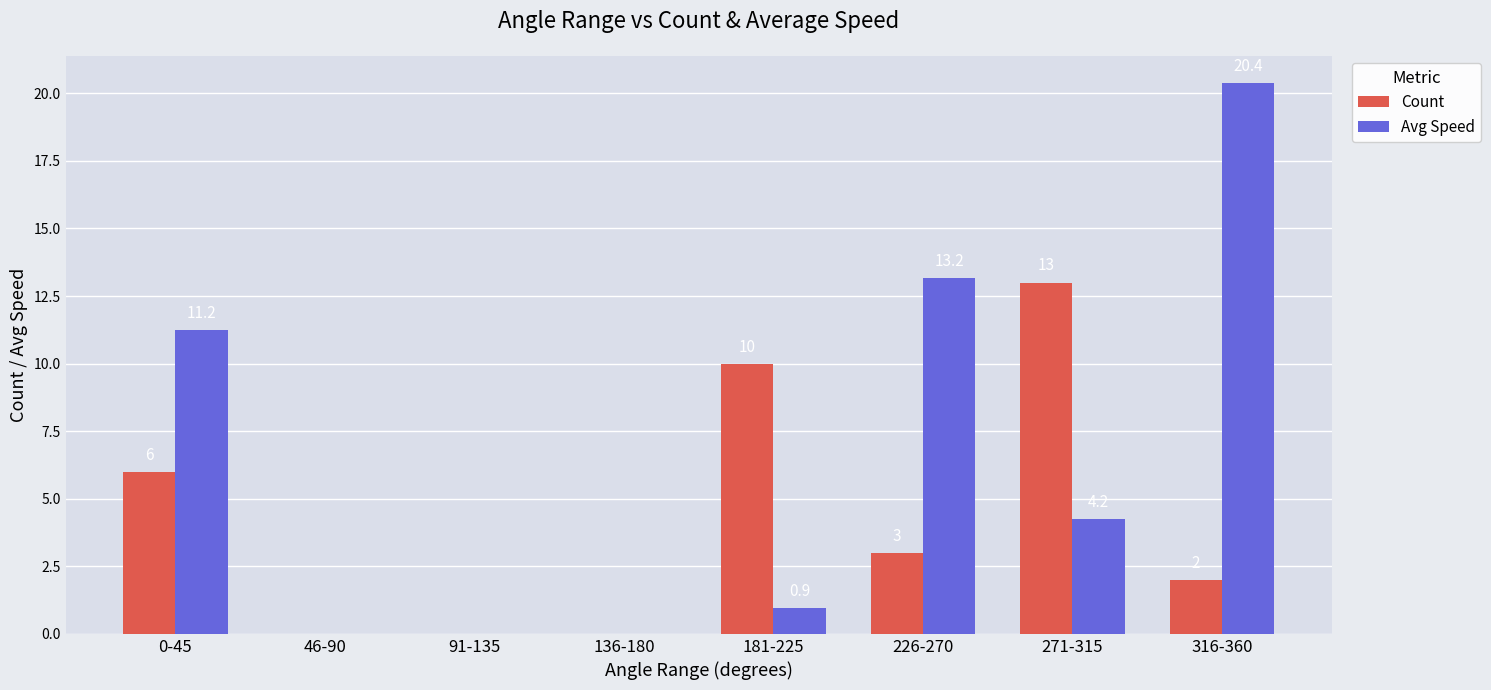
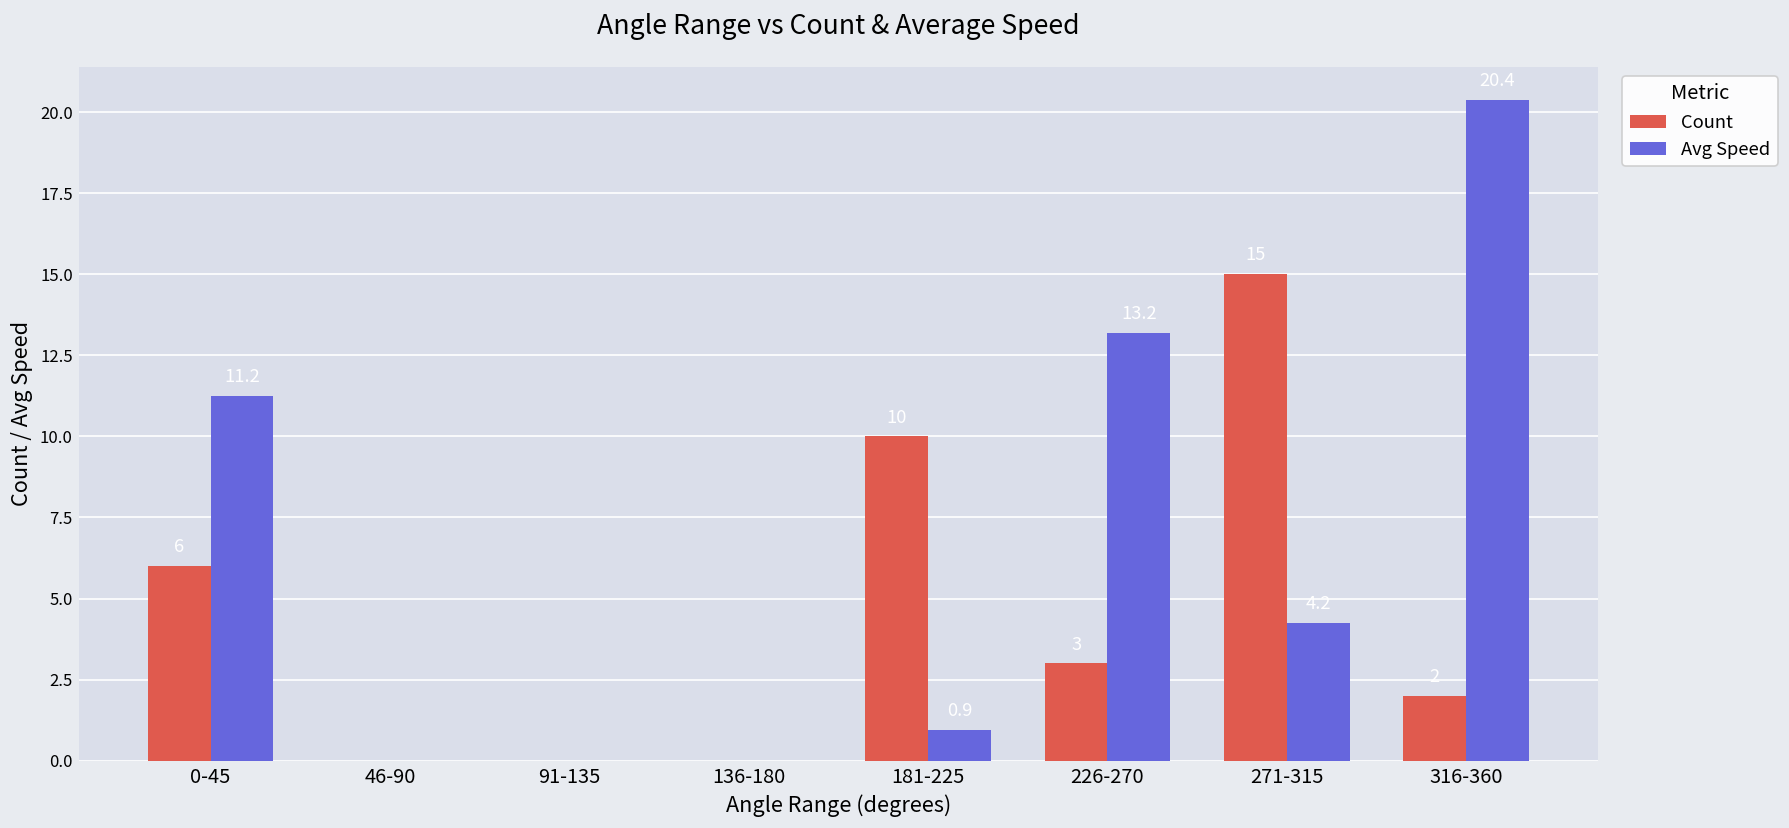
Count, 271-315: 13 -> 15
